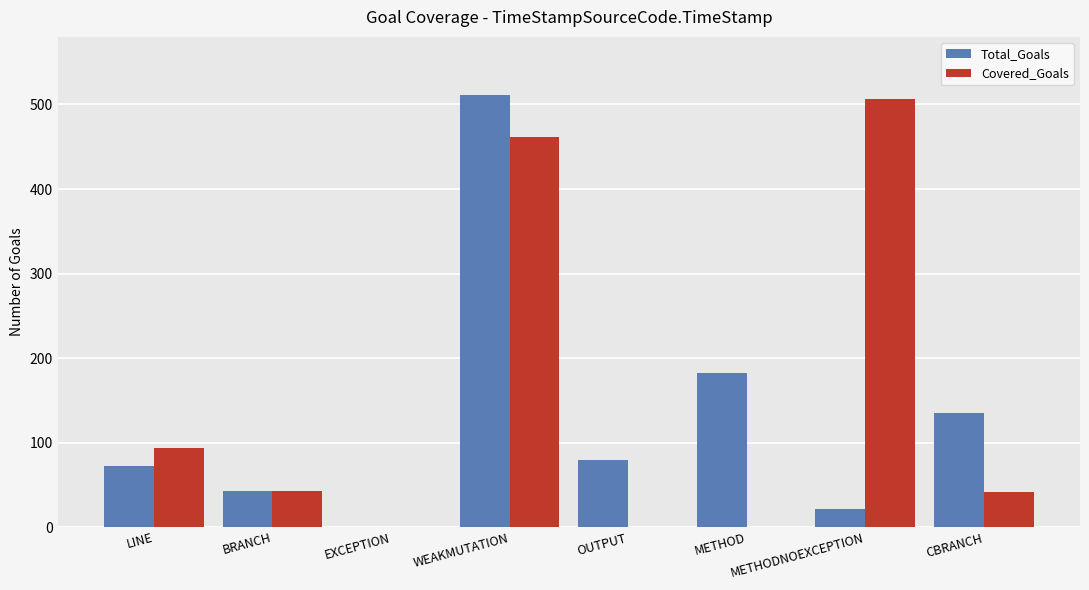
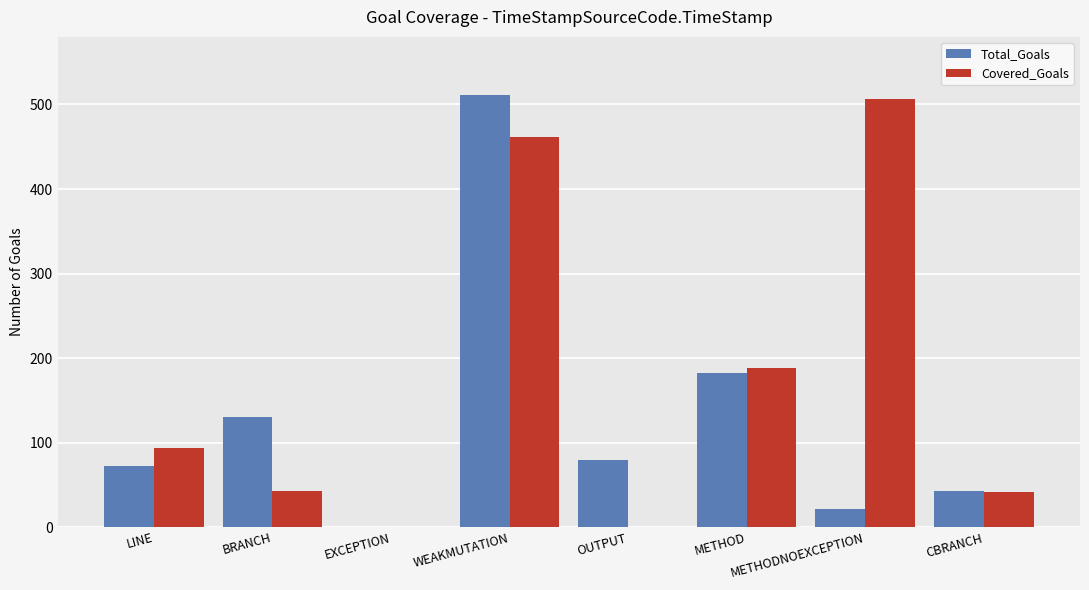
Total_Goals, BRANCH: 40 -> 130
Covered_Goals, METHOD: 0 -> 190
Total_Goals, CBRANCH: 140 -> 40
